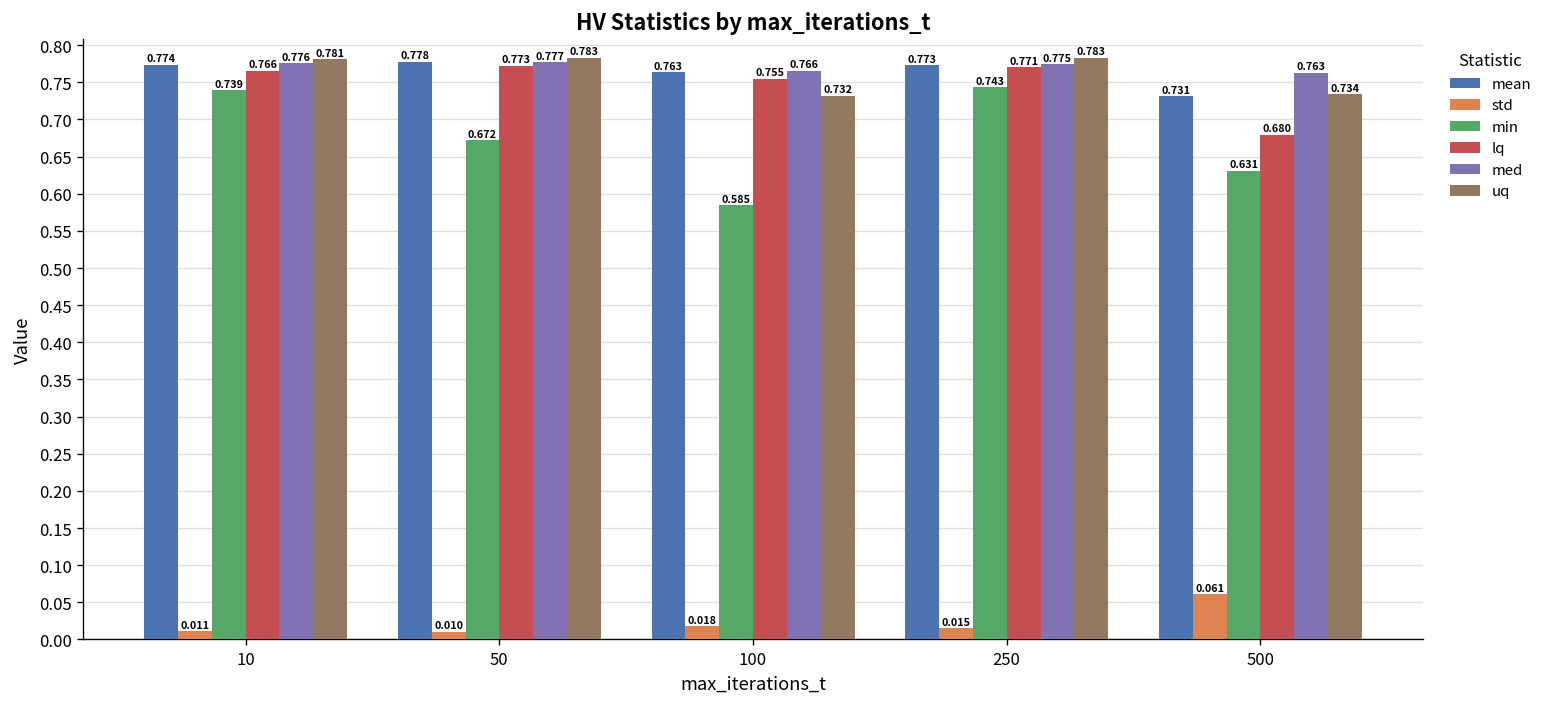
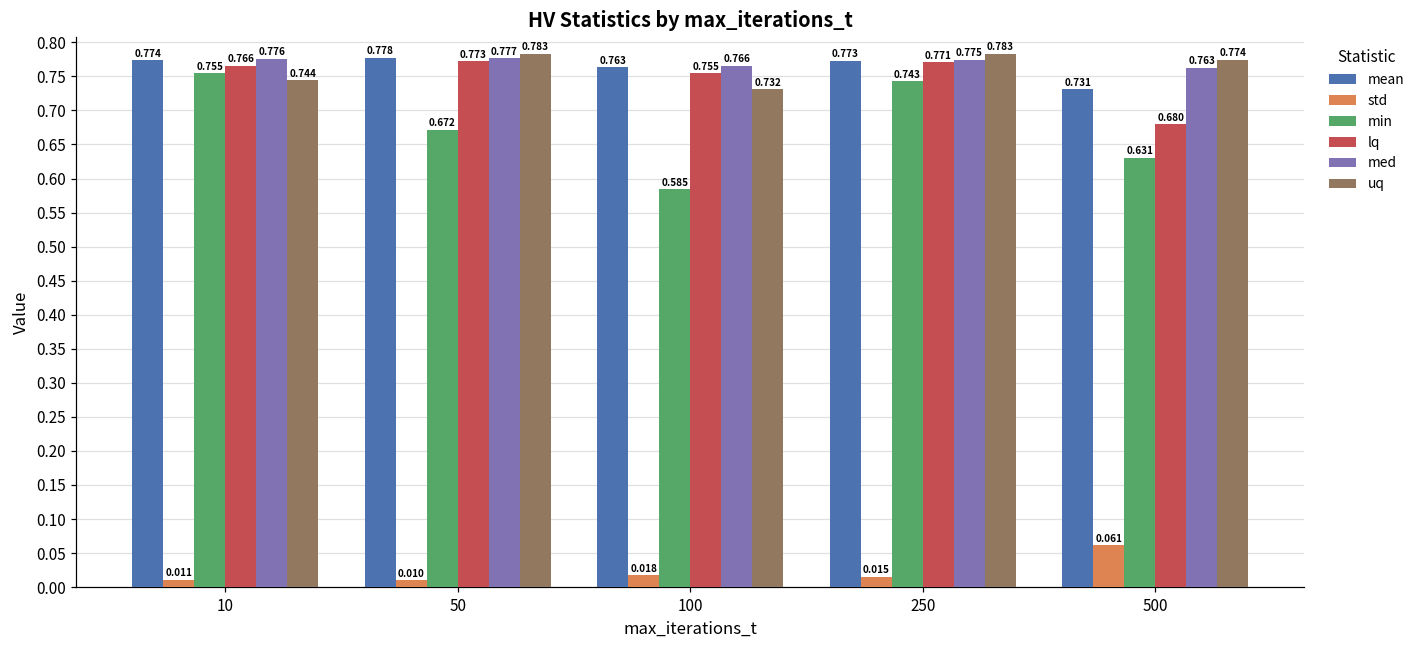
min, 10: 0.739 -> 0.755
uq, 10: 0.781 -> 0.744
uq, 500: 0.734 -> 0.774
